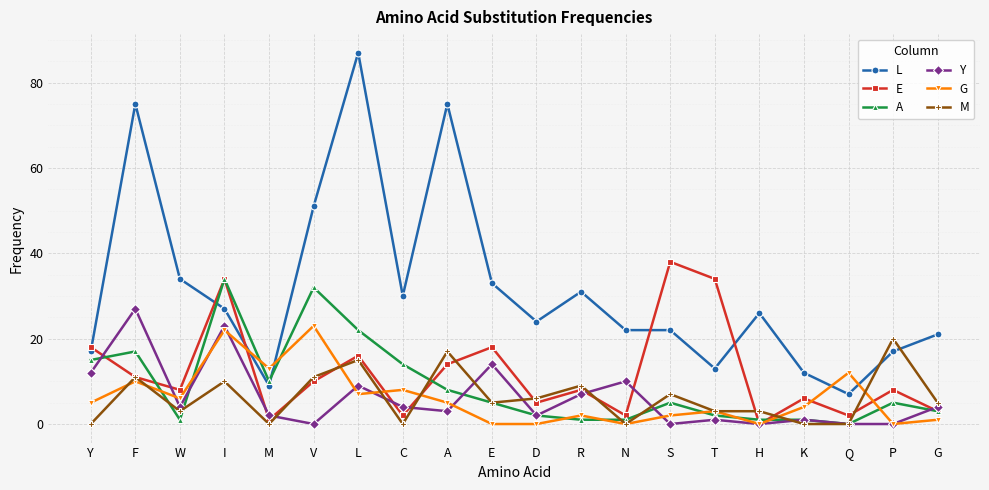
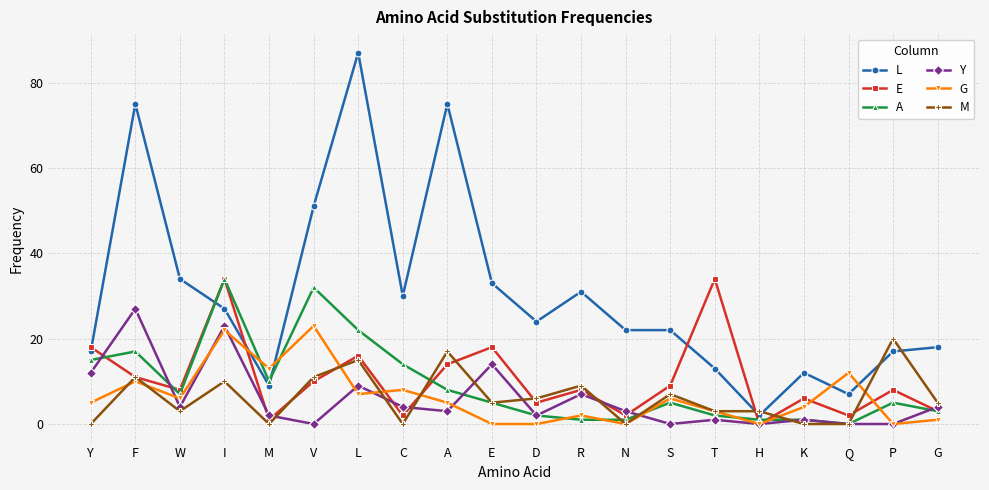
A, W: 1 -> 7
Y, N: 10 -> 3
E, S: 38 -> 9
G, S: 2 -> 6
L, H: 26 -> 2
L, G: 21 -> 18
